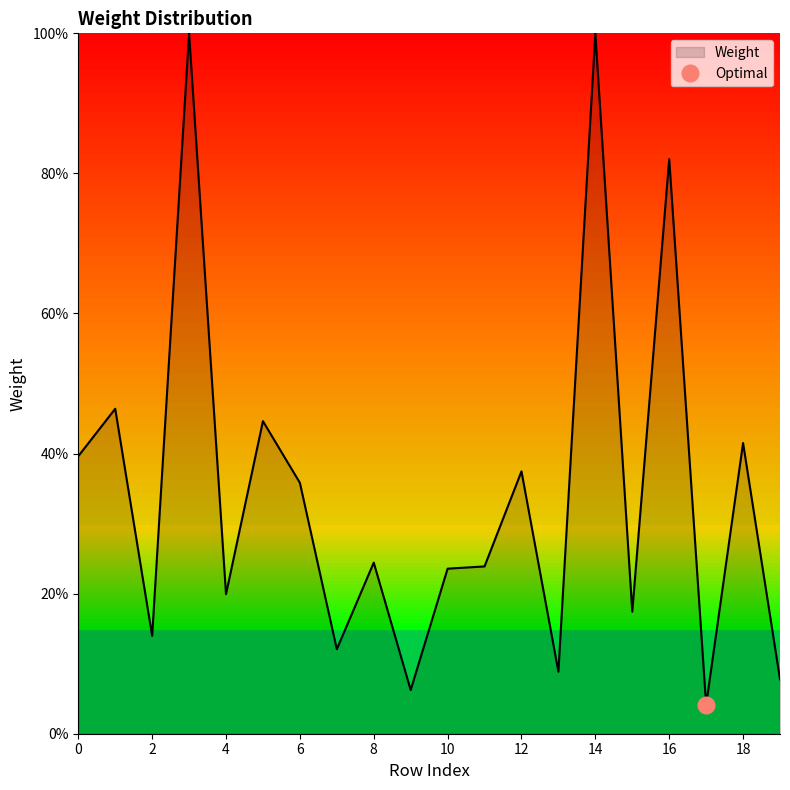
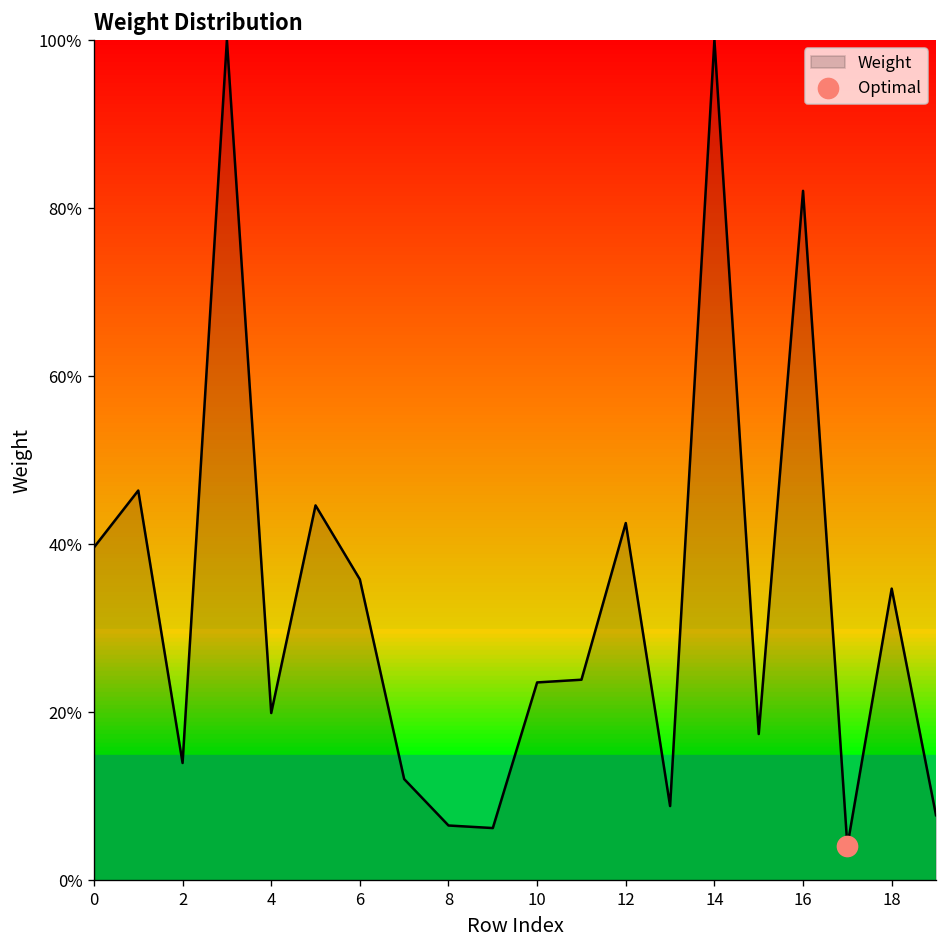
Weight, 8: 24% -> 7%
Weight, 12: 37% -> 43%
Weight, 18: 42% -> 35%
